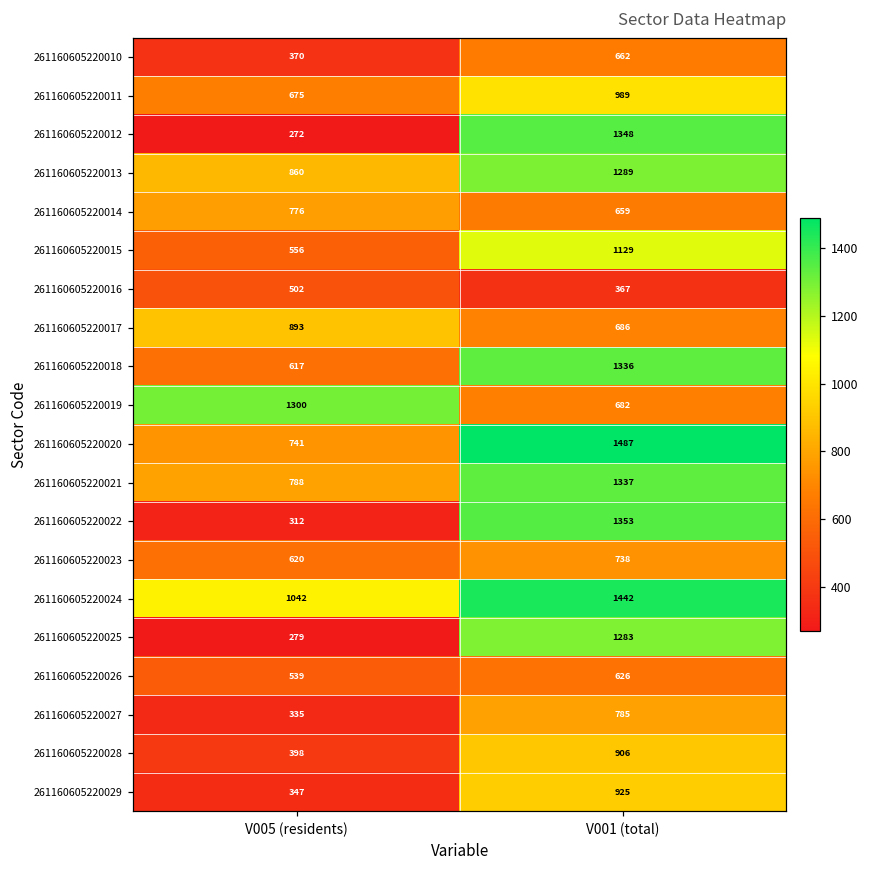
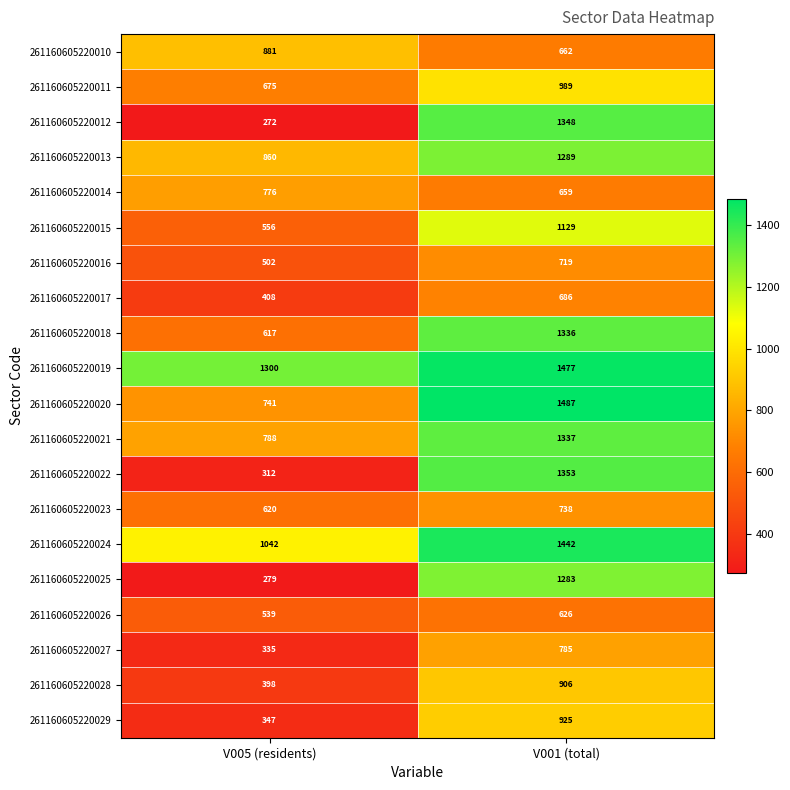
261160605220010, V005 (residents): 370 -> 881
261160605220016, V001 (total): 367 -> 719
261160605220017, V005 (residents): 893 -> 408
261160605220019, V001 (total): 682 -> 1477
